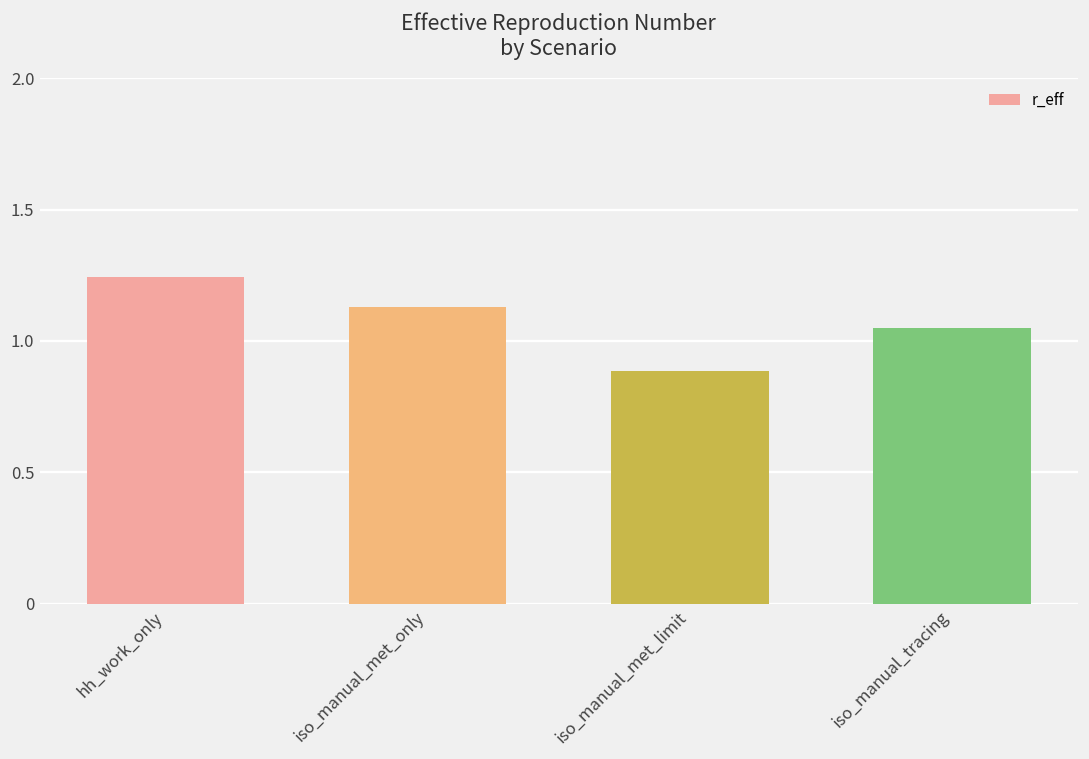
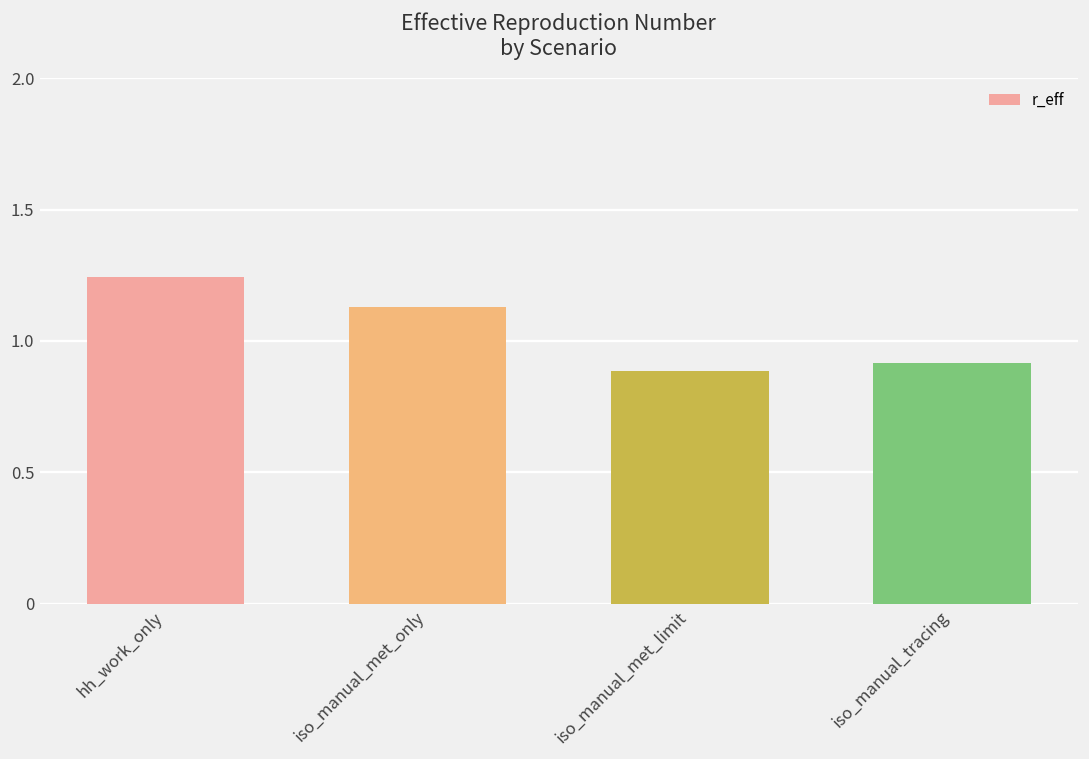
iso_manual_tracing: 1.05 -> 0.92
